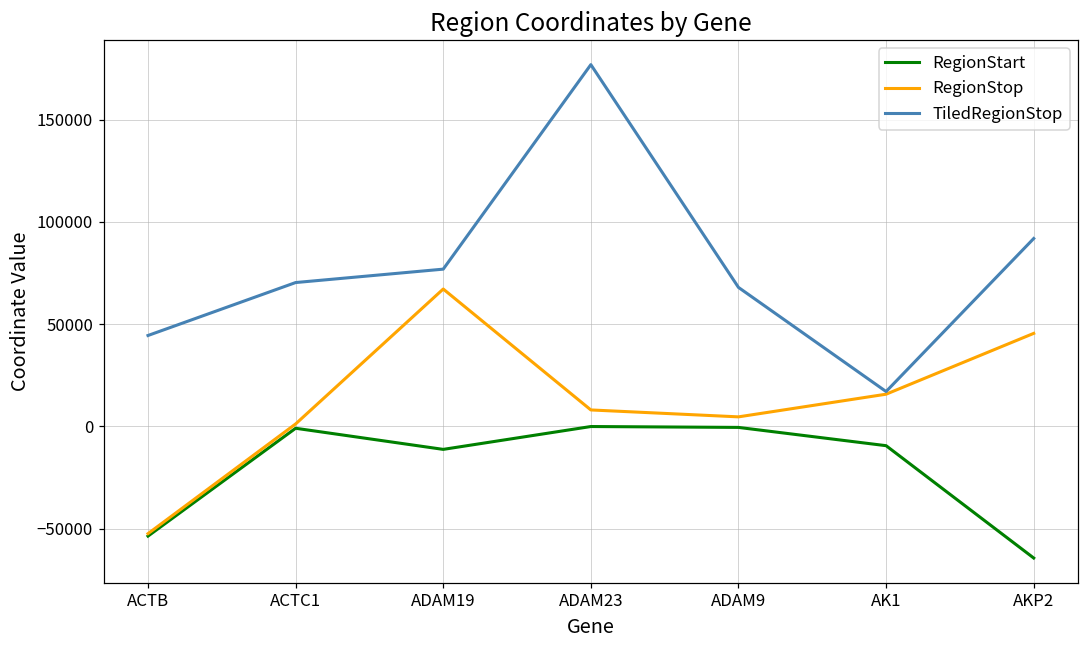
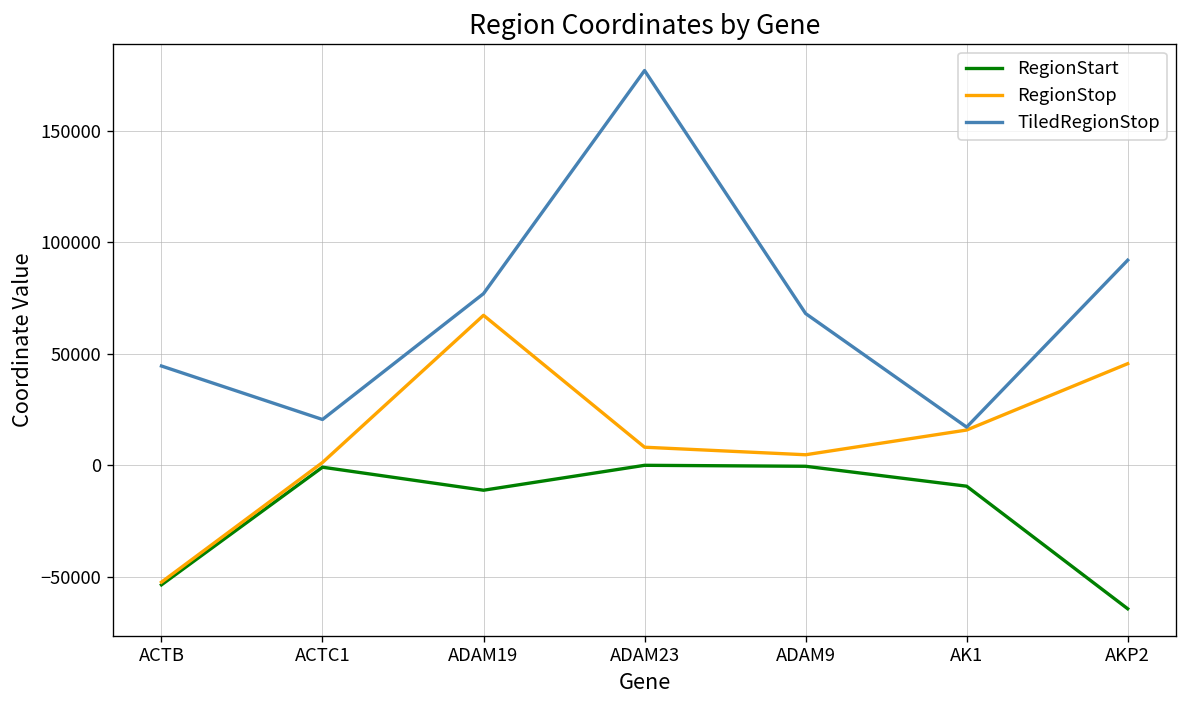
TiledRegionStop, ACTC1: 70000 -> 21000
